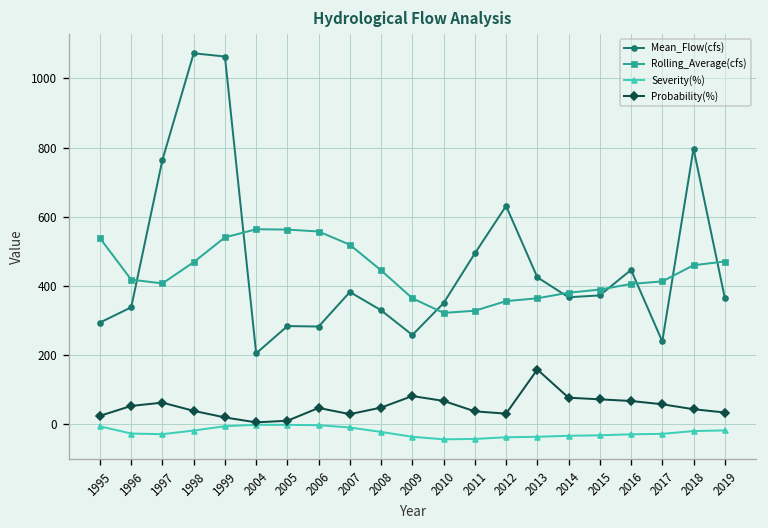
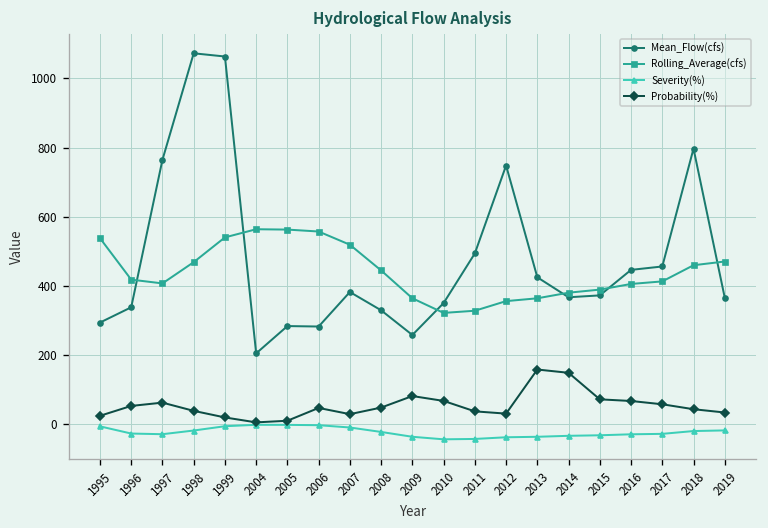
Mean_Flow(cfs), 2012: 630 -> 750
Probability(%), 2014: 80 -> 150
Mean_Flow(cfs), 2017: 240 -> 460
